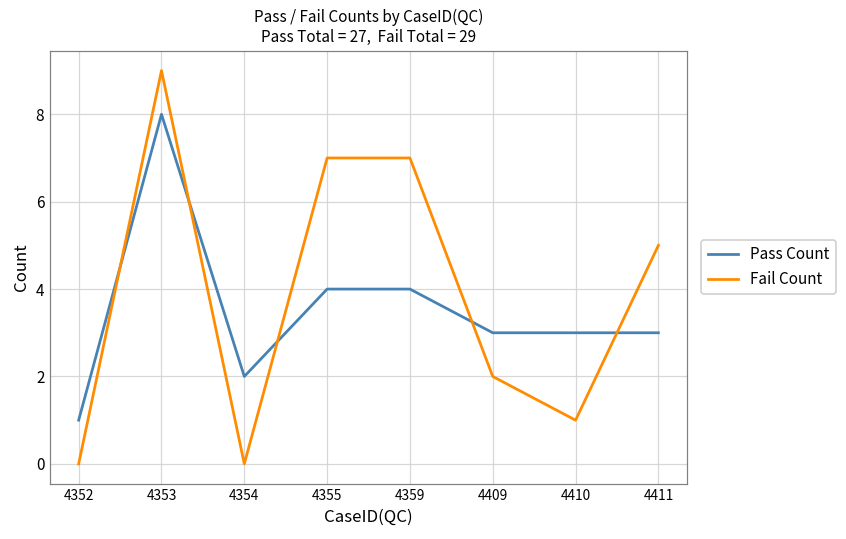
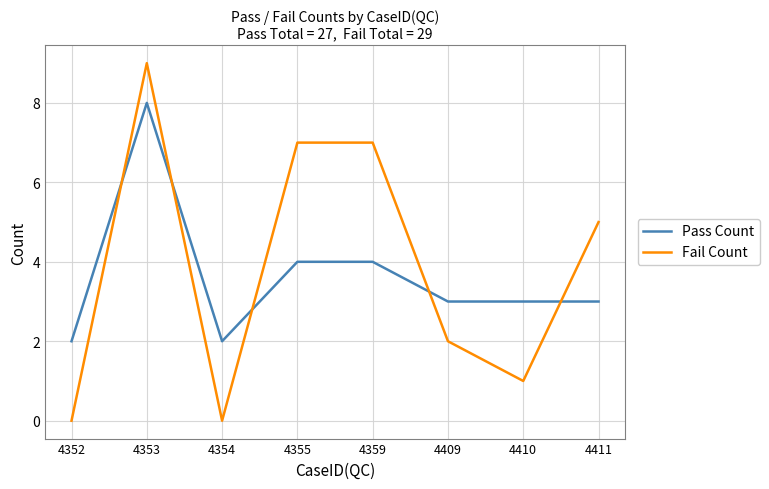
Pass Count, 4352: 1 -> 2
